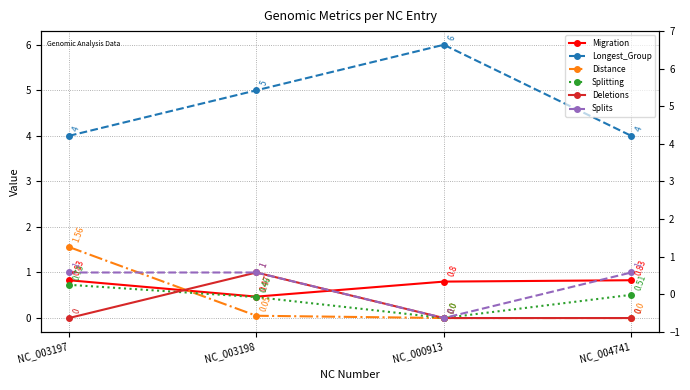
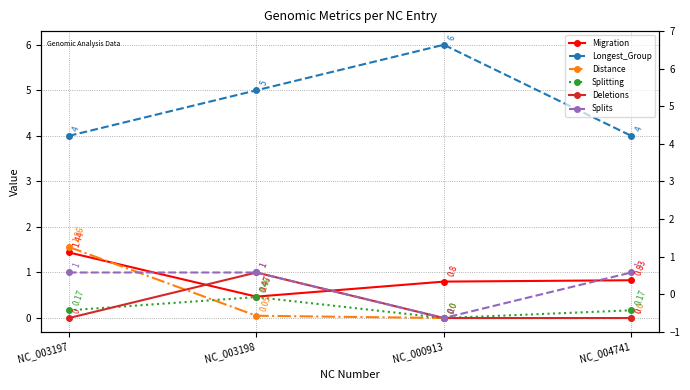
Migration, NC_003197: 0.83 -> 1.44
Splitting, NC_003197: 0.73 -> 0.17
Splitting, NC_004741: 0.51 -> 0.17
